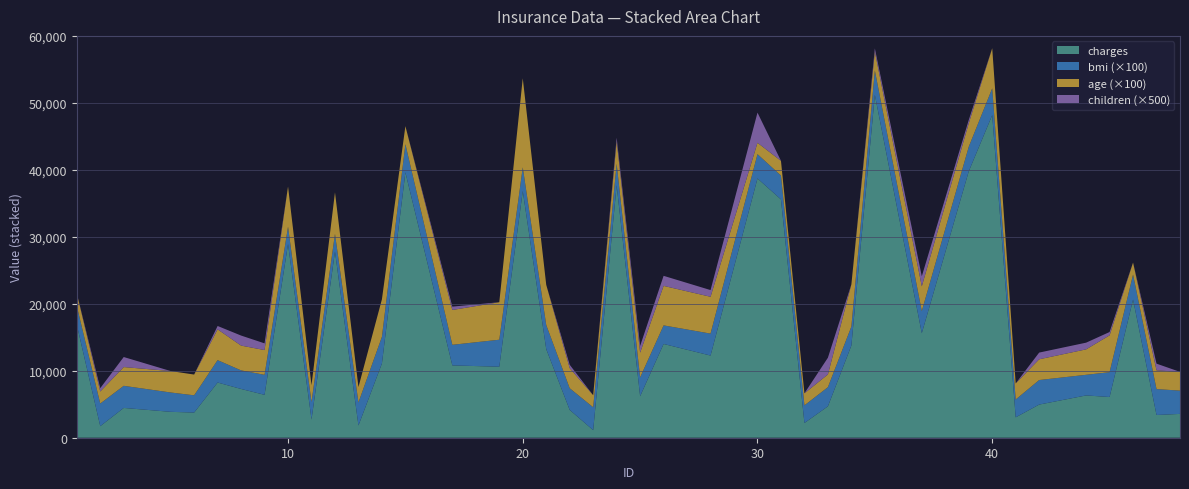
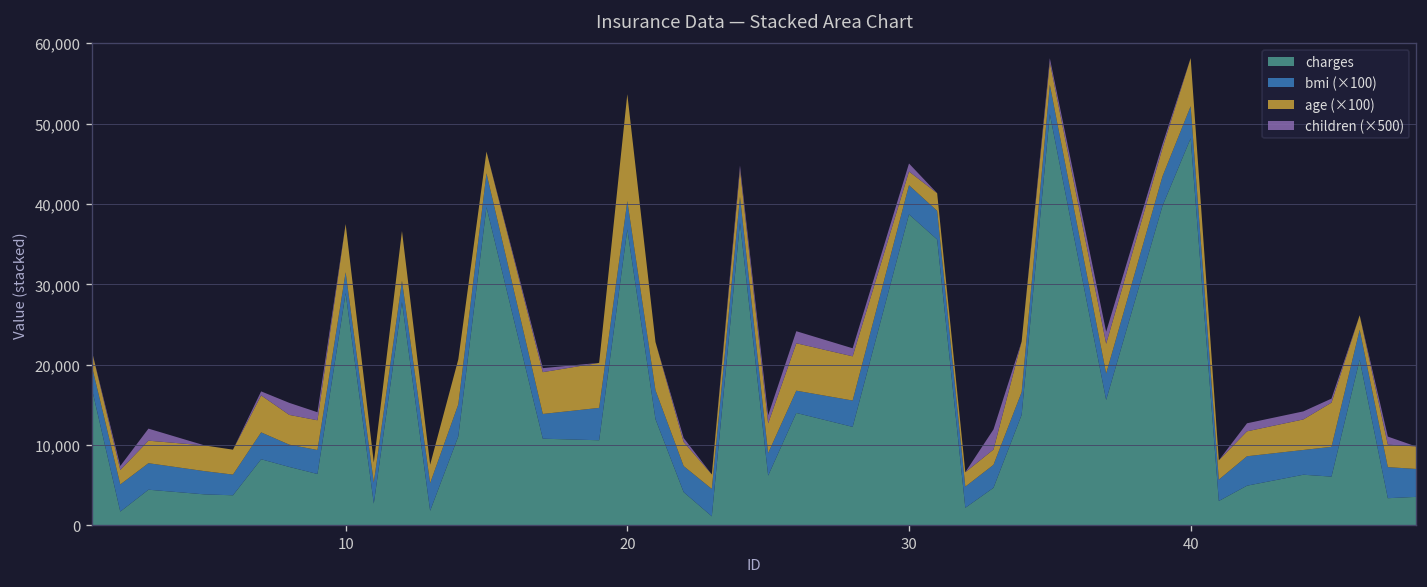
children (×500), 30: 5,000 -> 1,000
